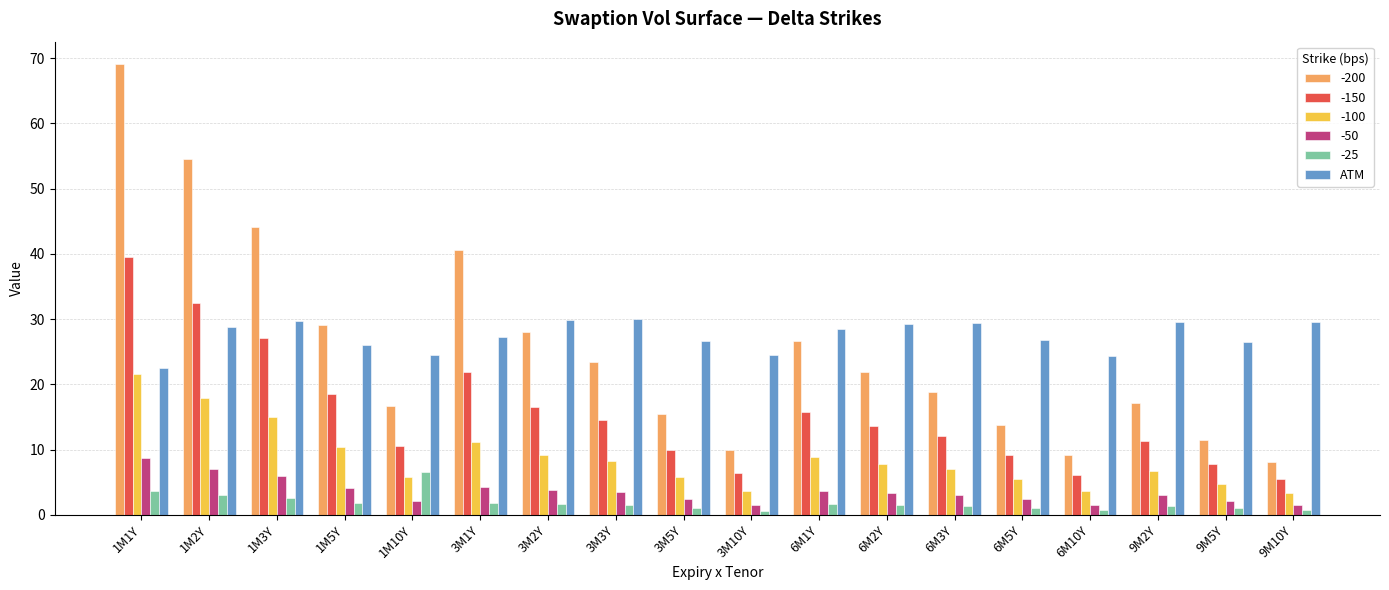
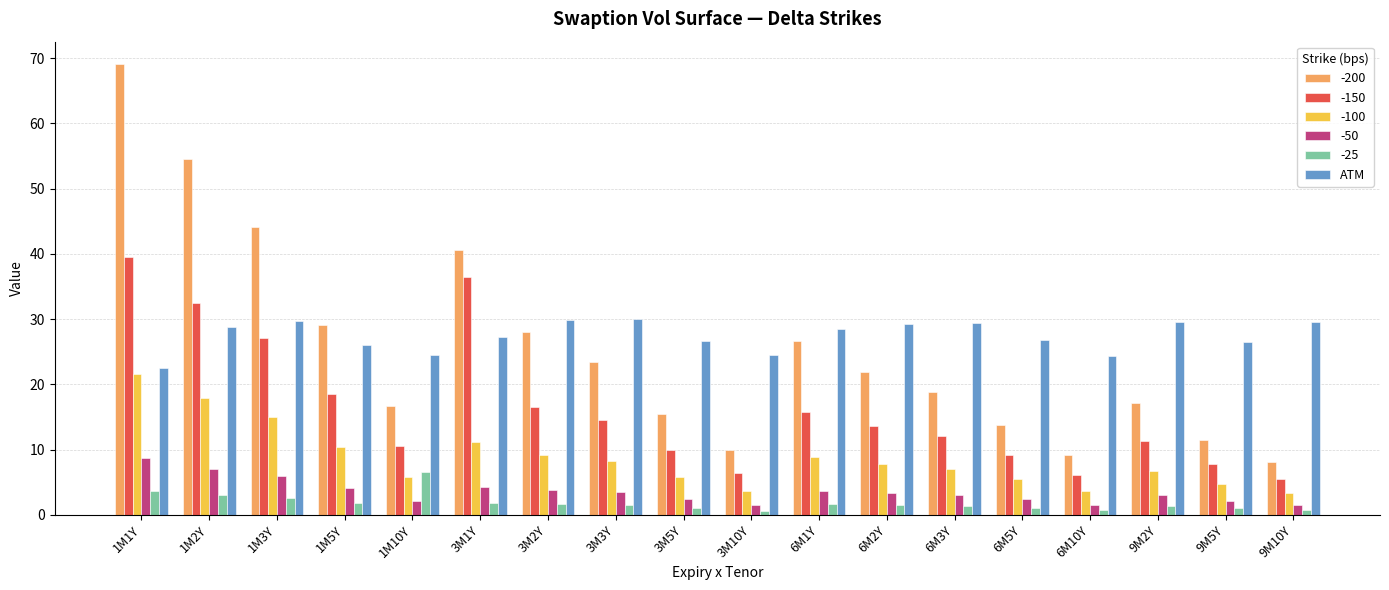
-150, 3M1Y: 22 -> 37
